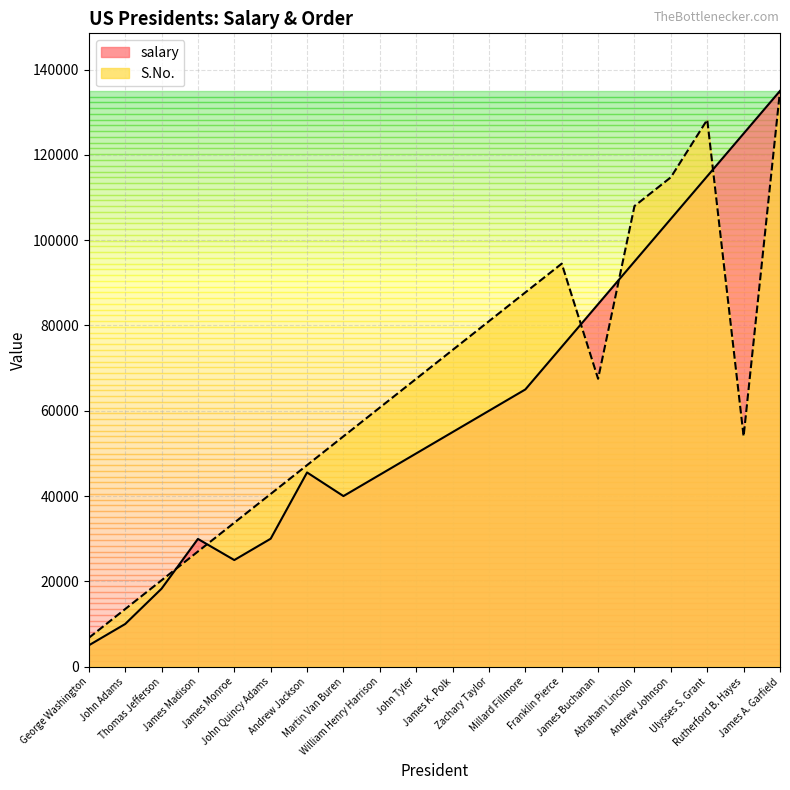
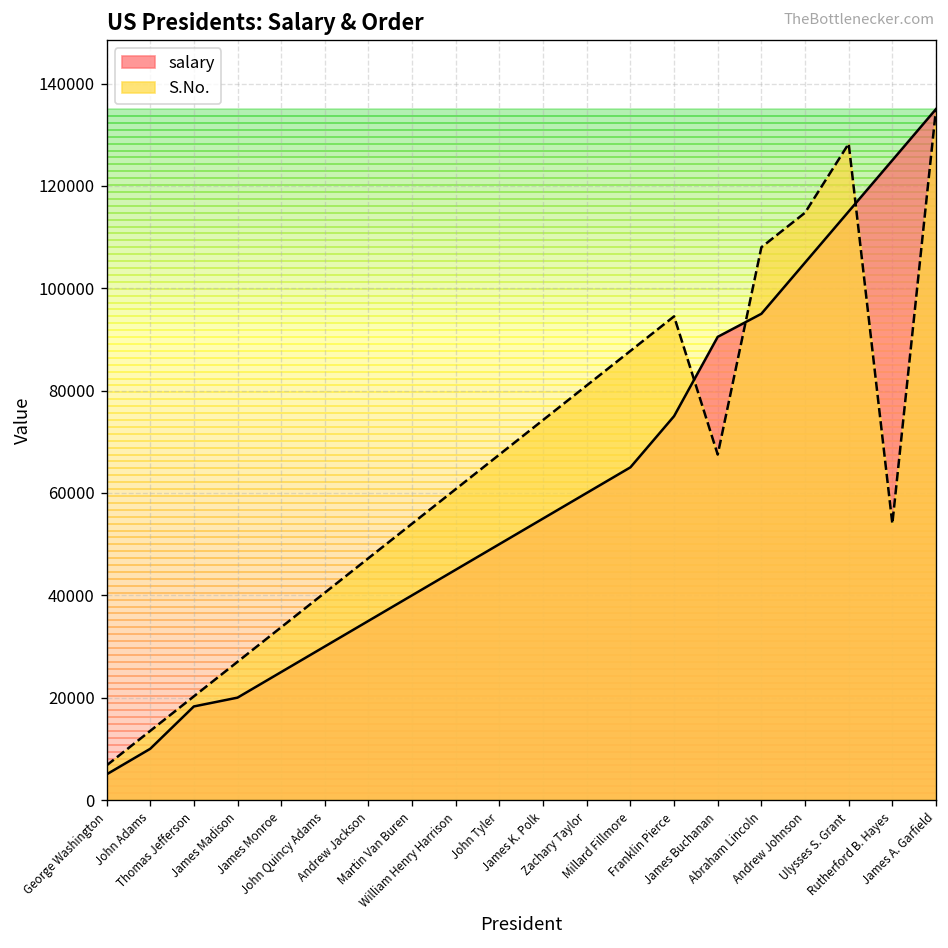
salary, James Madison: 30000 -> 20000
salary, Andrew Jackson: 46000 -> 35000
salary, James Buchanan: 85000 -> 90000
